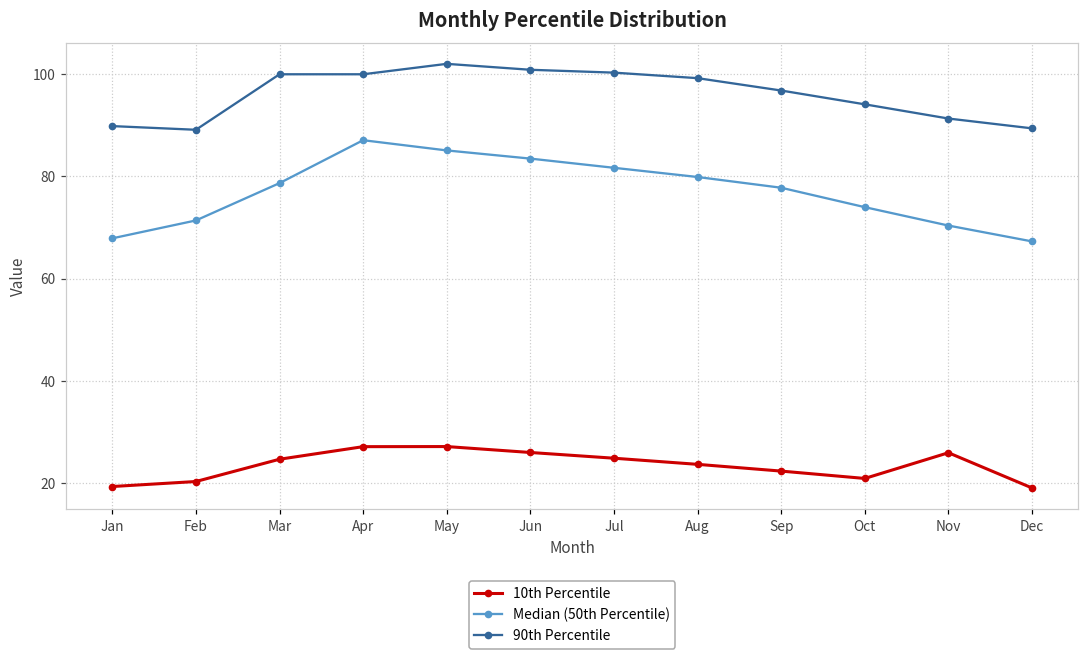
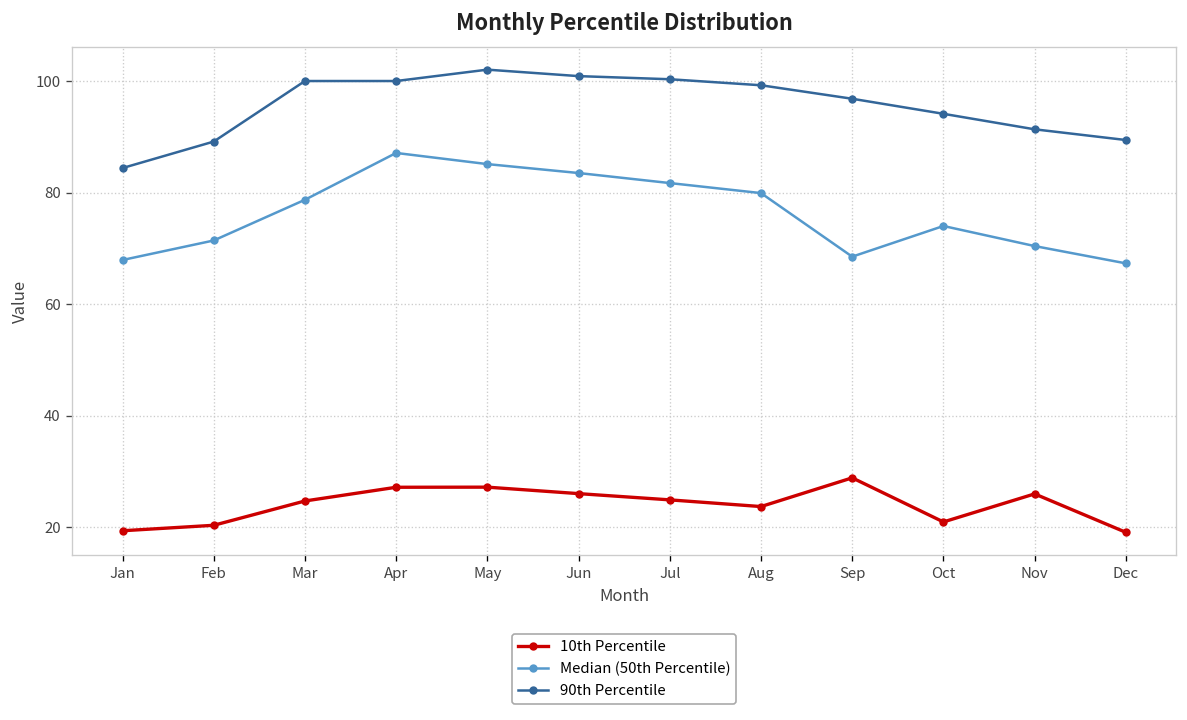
90th Percentile, Jan: 90 -> 84
10th Percentile, Sep: 22 -> 29
Median (50th Percentile), Sep: 78 -> 69
